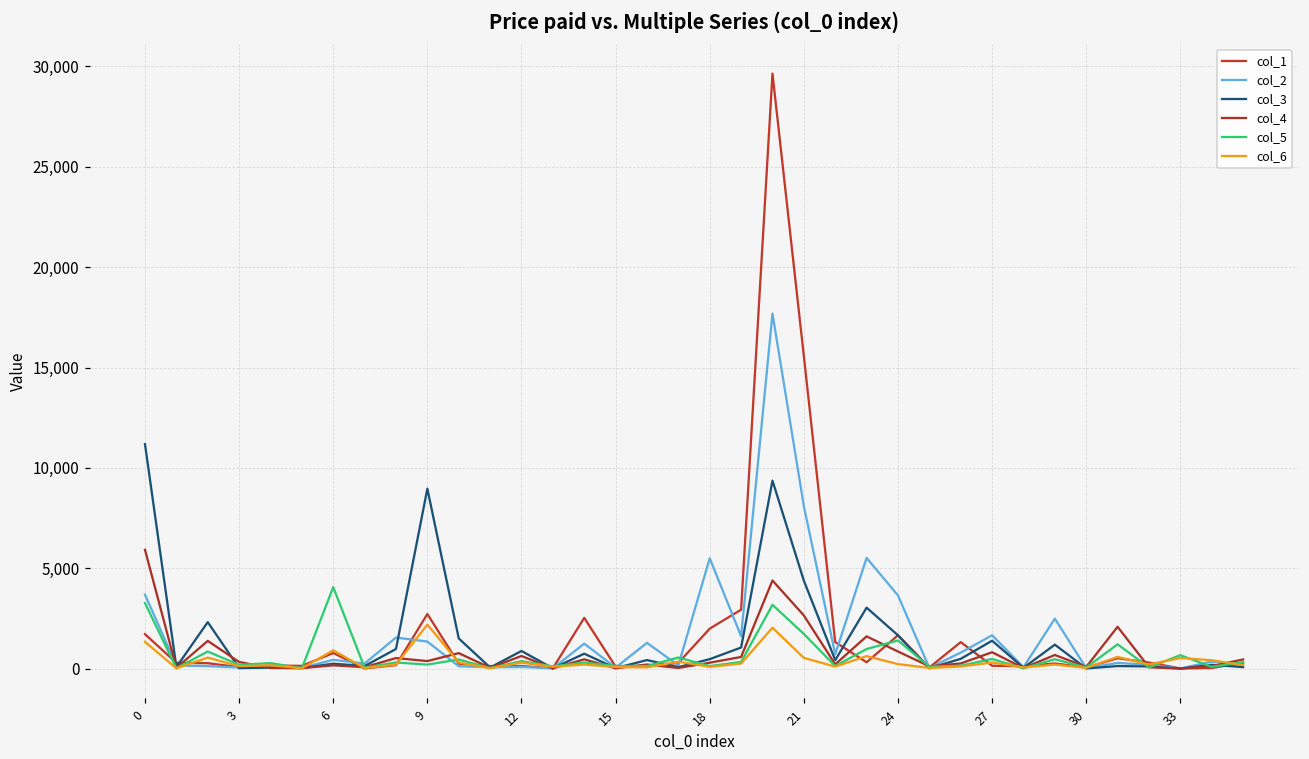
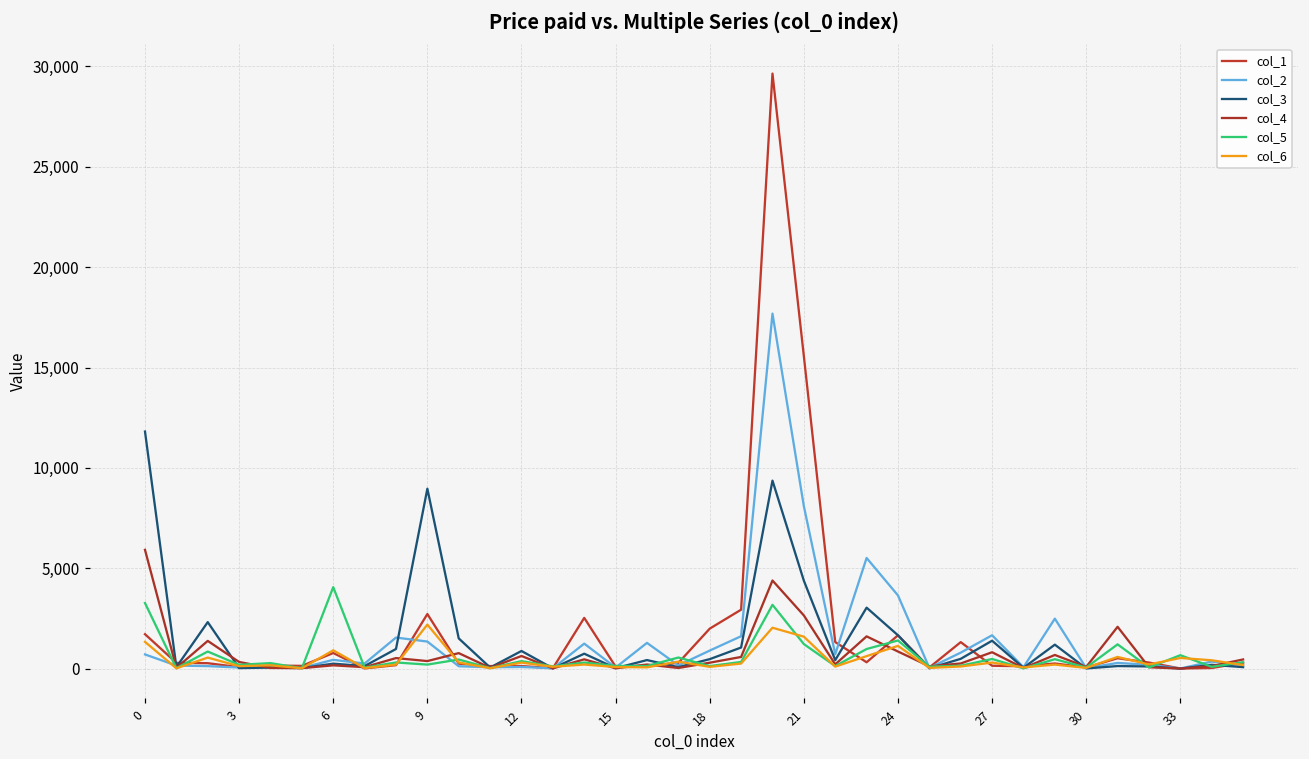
col_2, 0: 3,700 -> 700
col_3, 0: 11,200 -> 11,800
col_2, 18: 5,500 -> 900
col_5, 21: 1,700 -> 1,200
col_6, 21: 500 -> 1,600
col_6, 24: 200 -> 1,100
